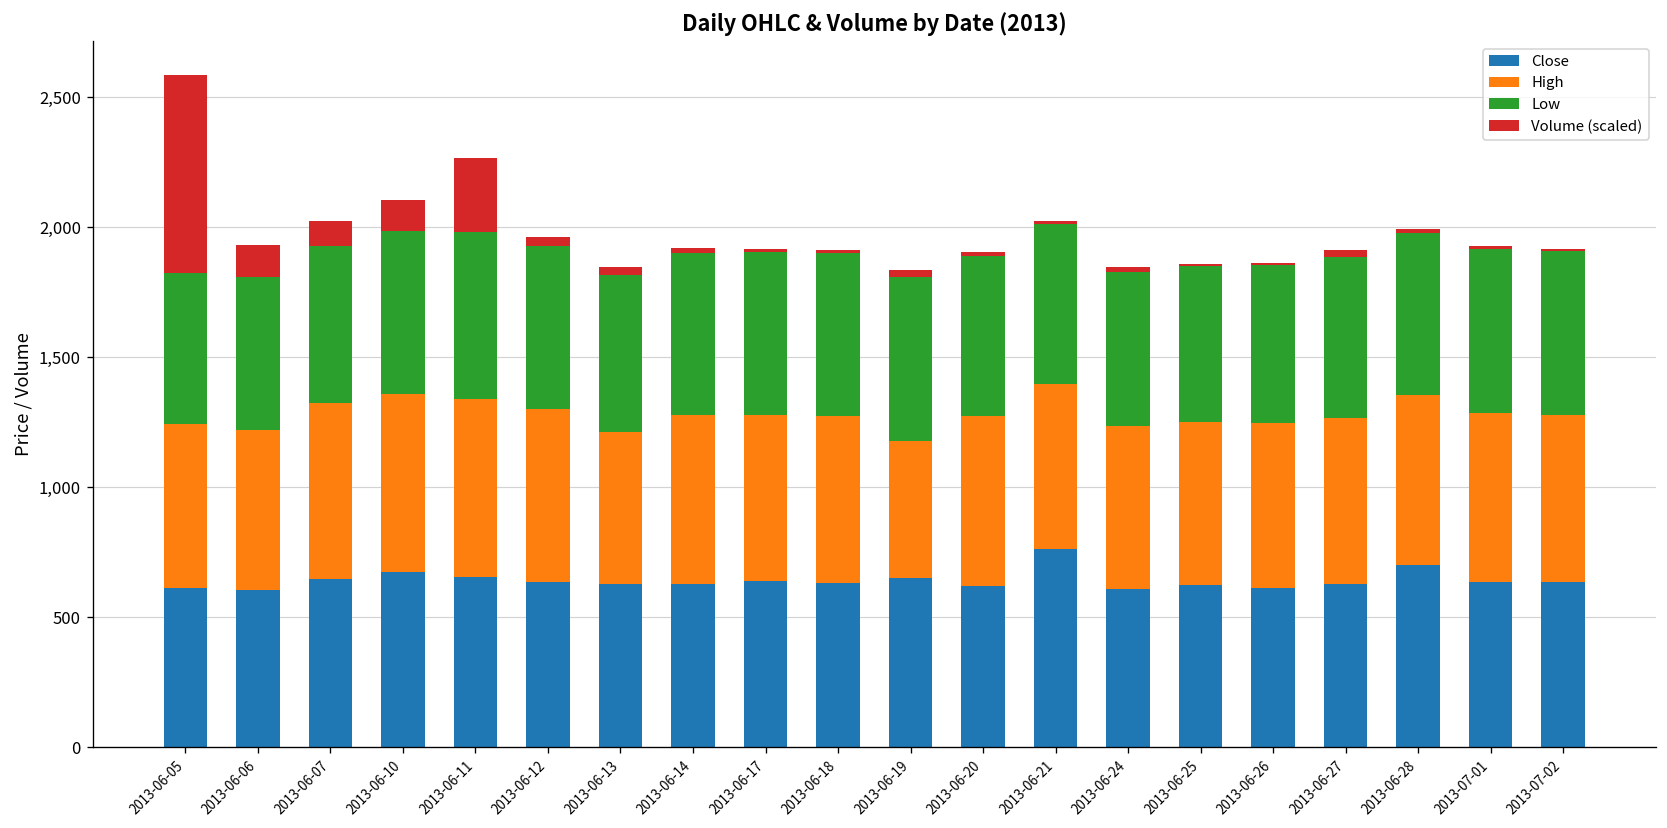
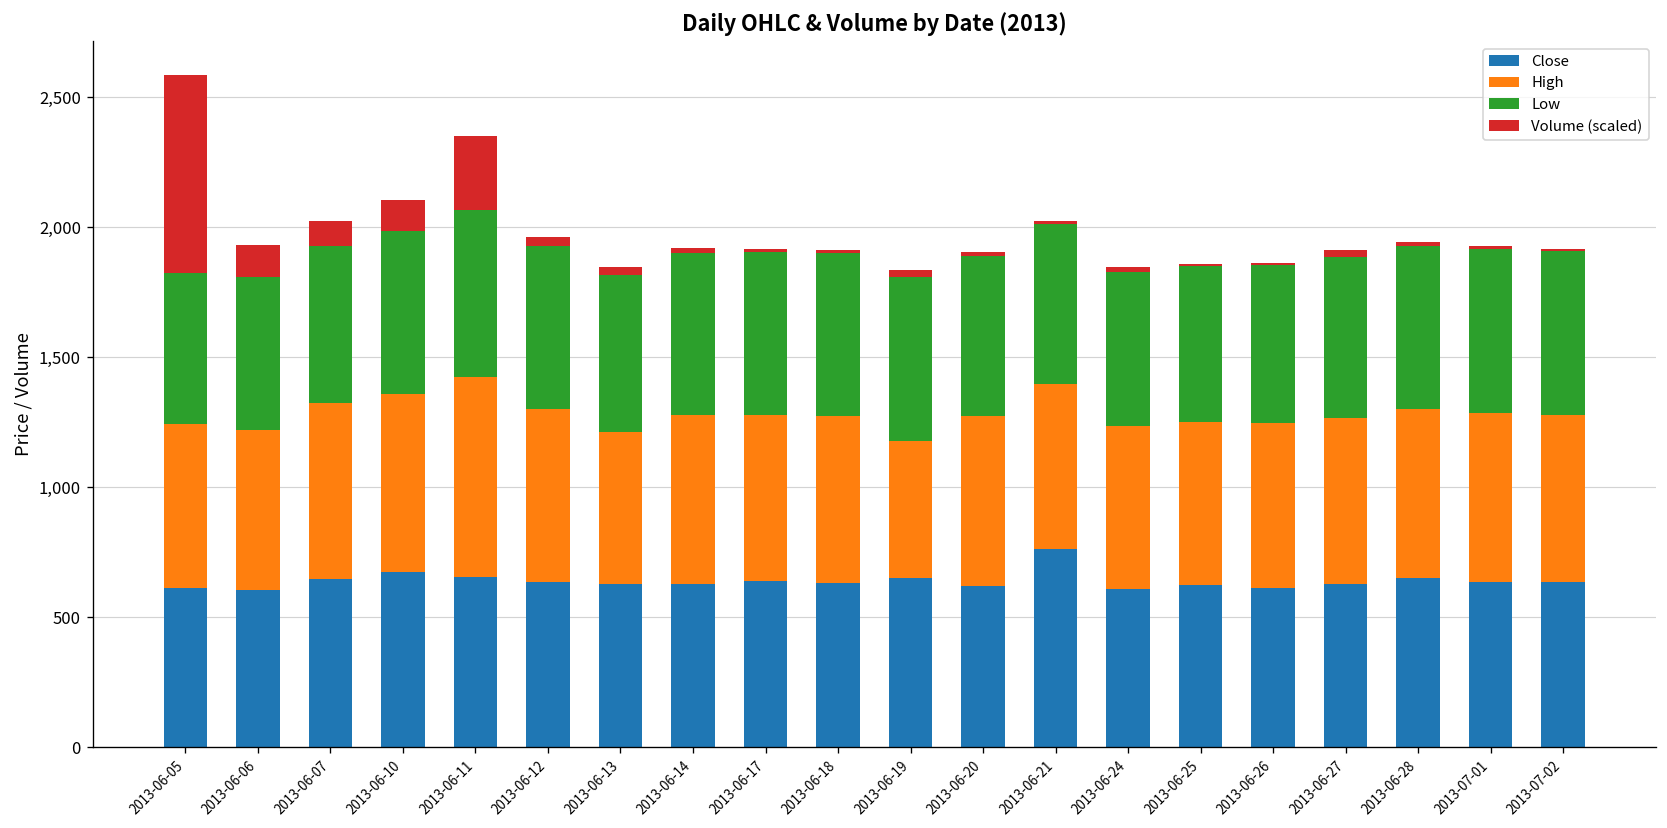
High, 2013-06-11: 680 -> 770
Close, 2013-06-28: 700 -> 650
